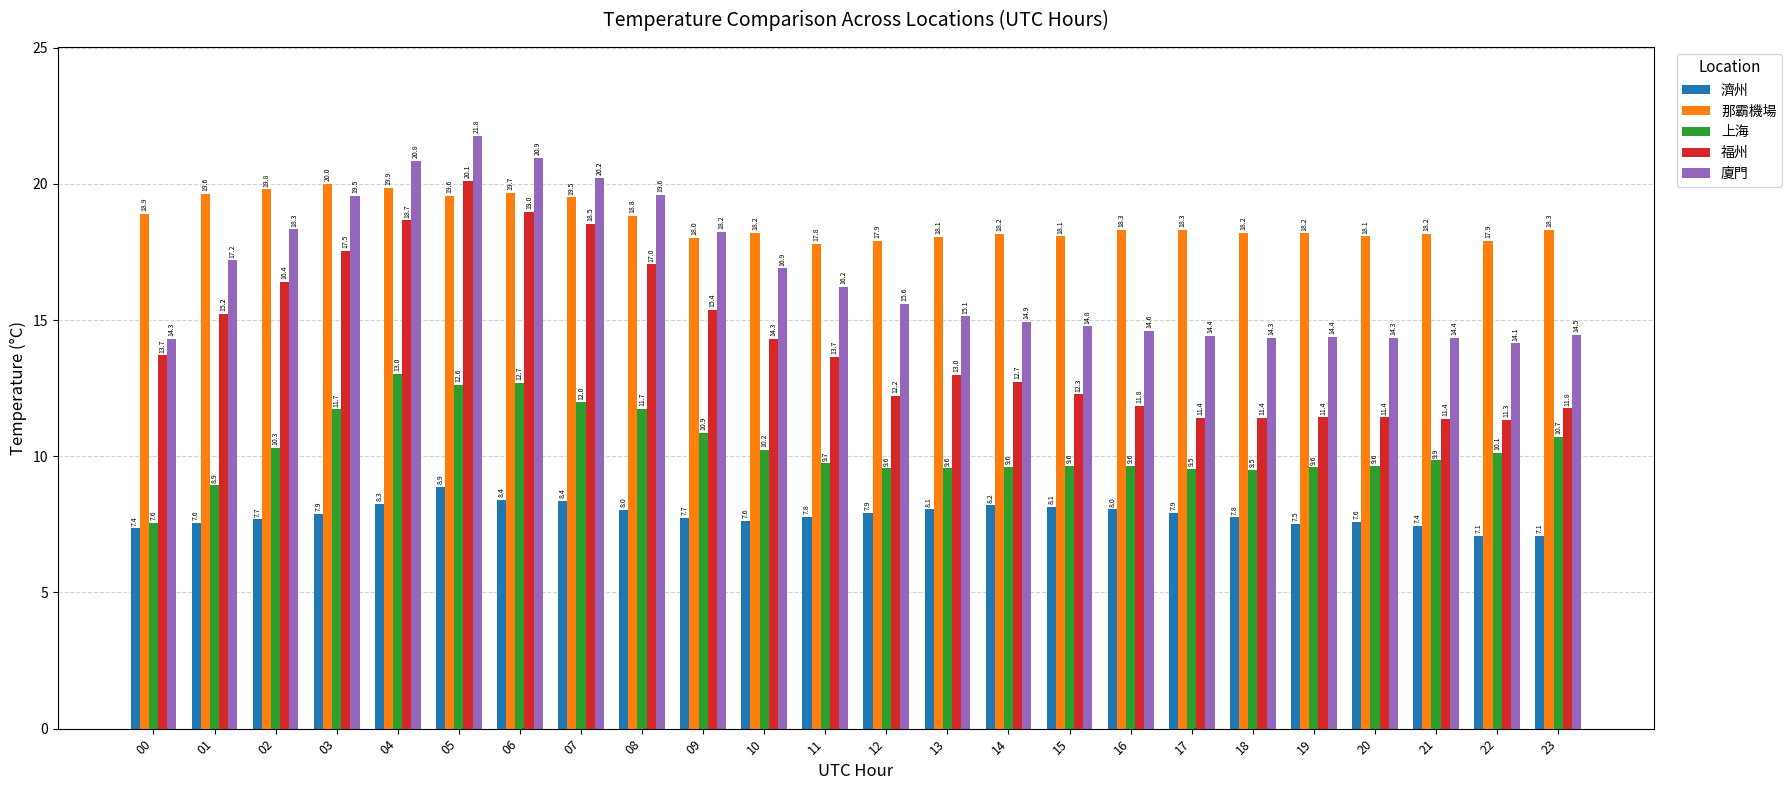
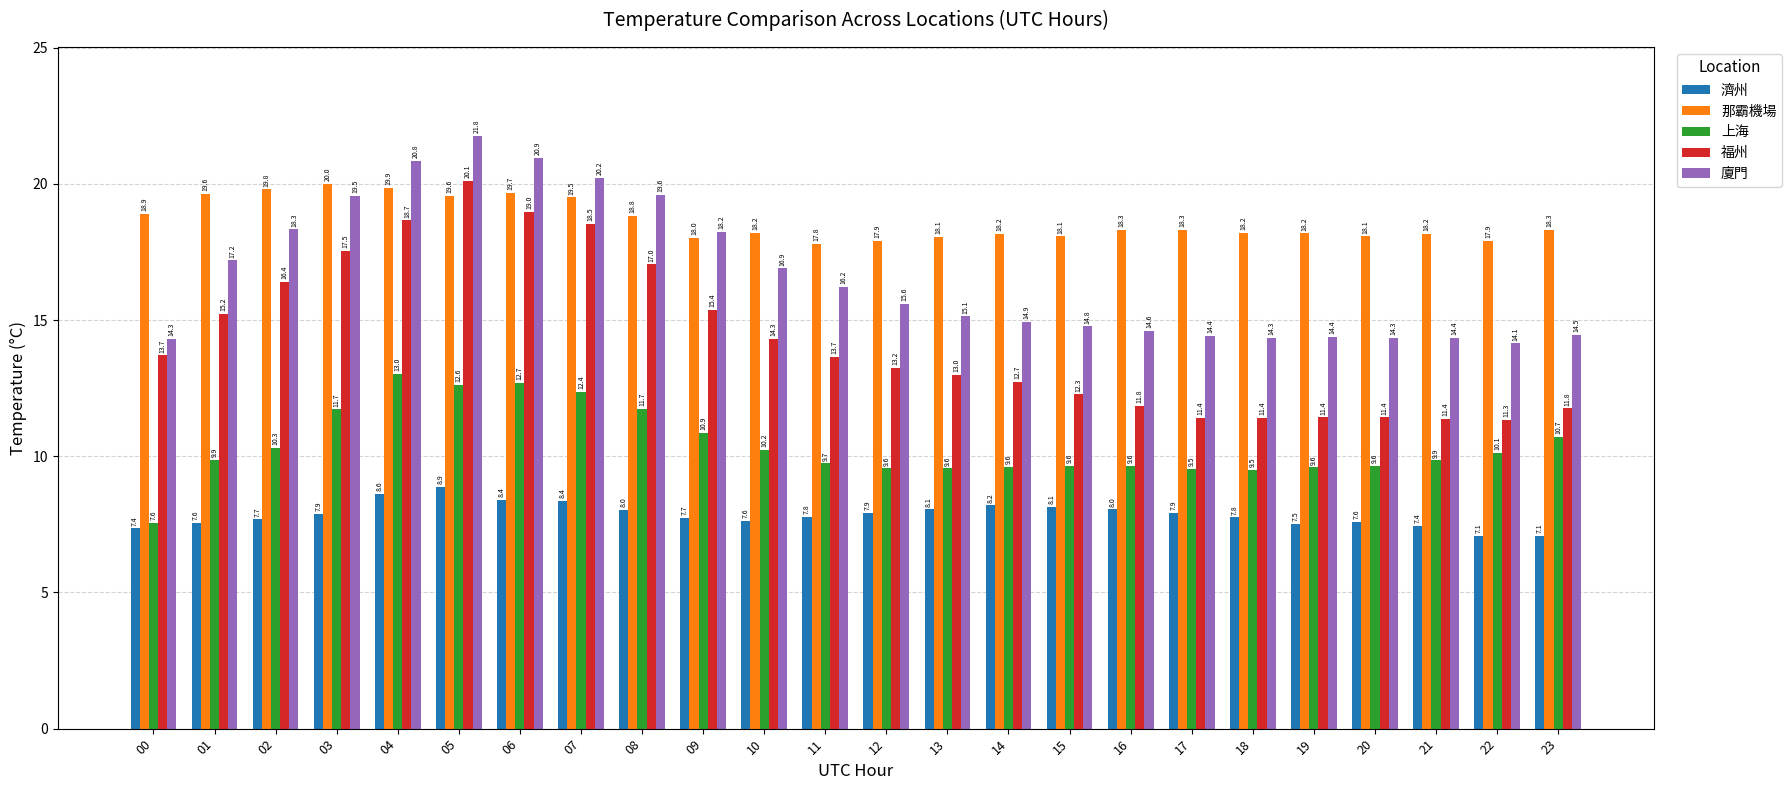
上海, 01: 8.9 -> 9.9
濟州, 04: 8.3 -> 8.6
上海, 07: 12.0 -> 12.4
福州, 12: 12.2 -> 13.2
